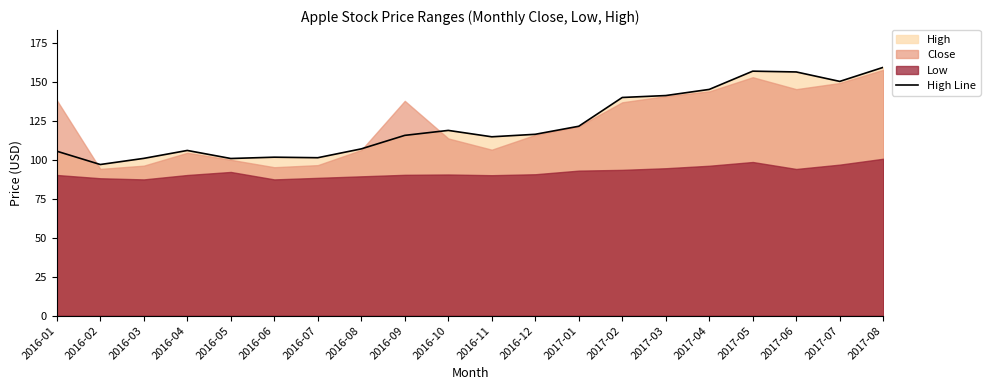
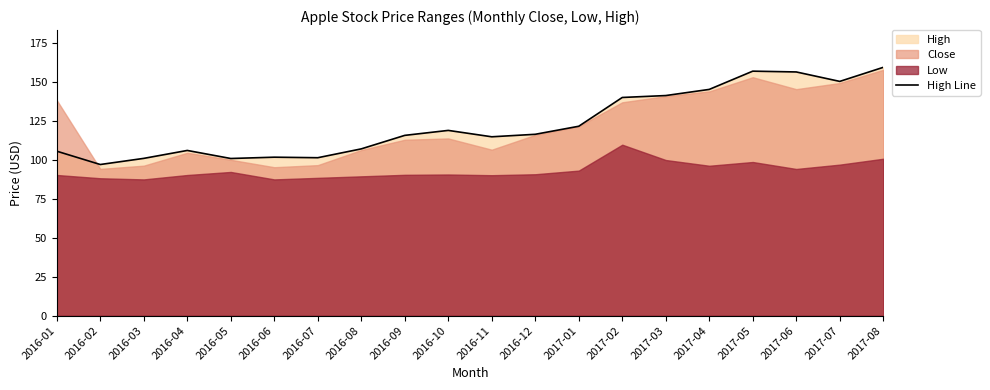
Close, 2016-09: 138 -> 113
Low, 2017-02: 93 -> 110
Low, 2017-03: 94 -> 100
